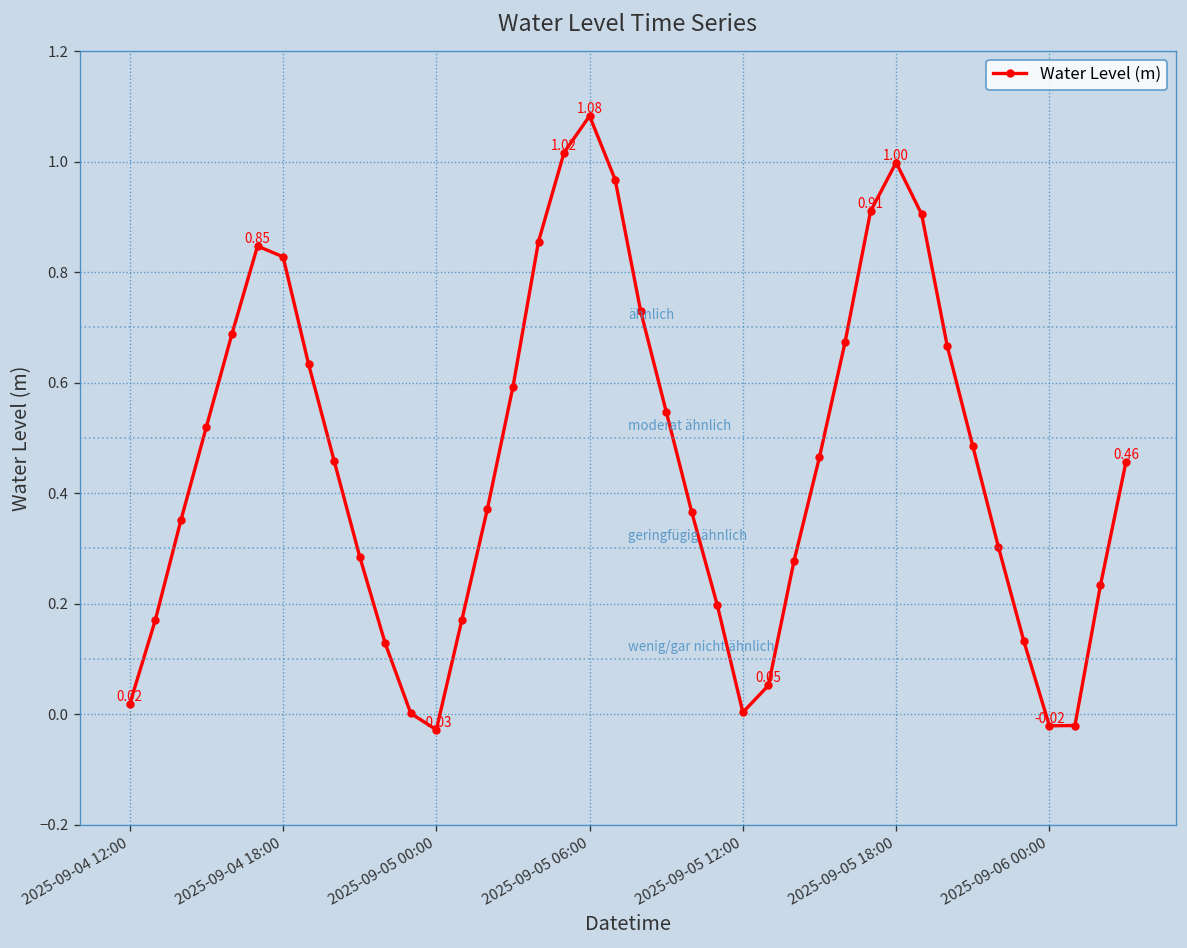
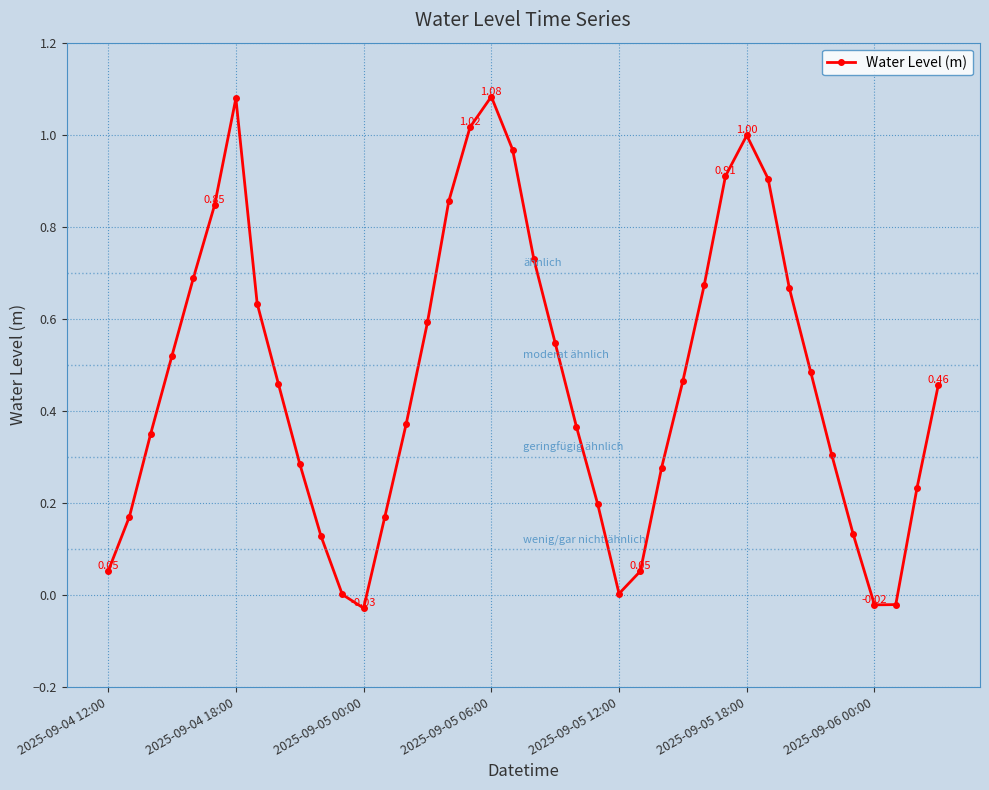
2025-09-04 12:00: 0.02 -> 0.05
2025-09-04 18:00: 0.83 -> 1.08
